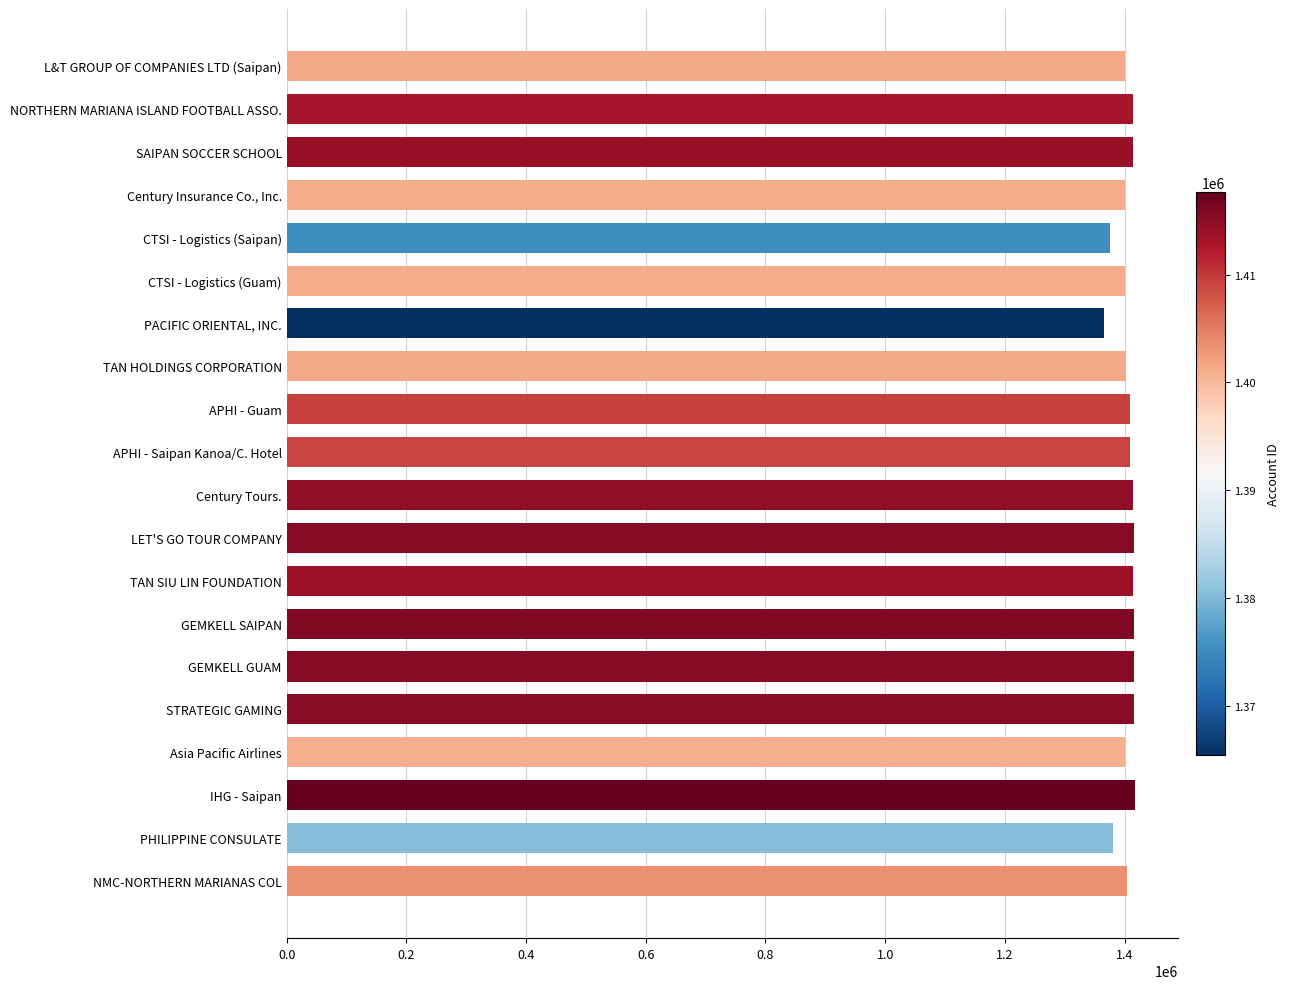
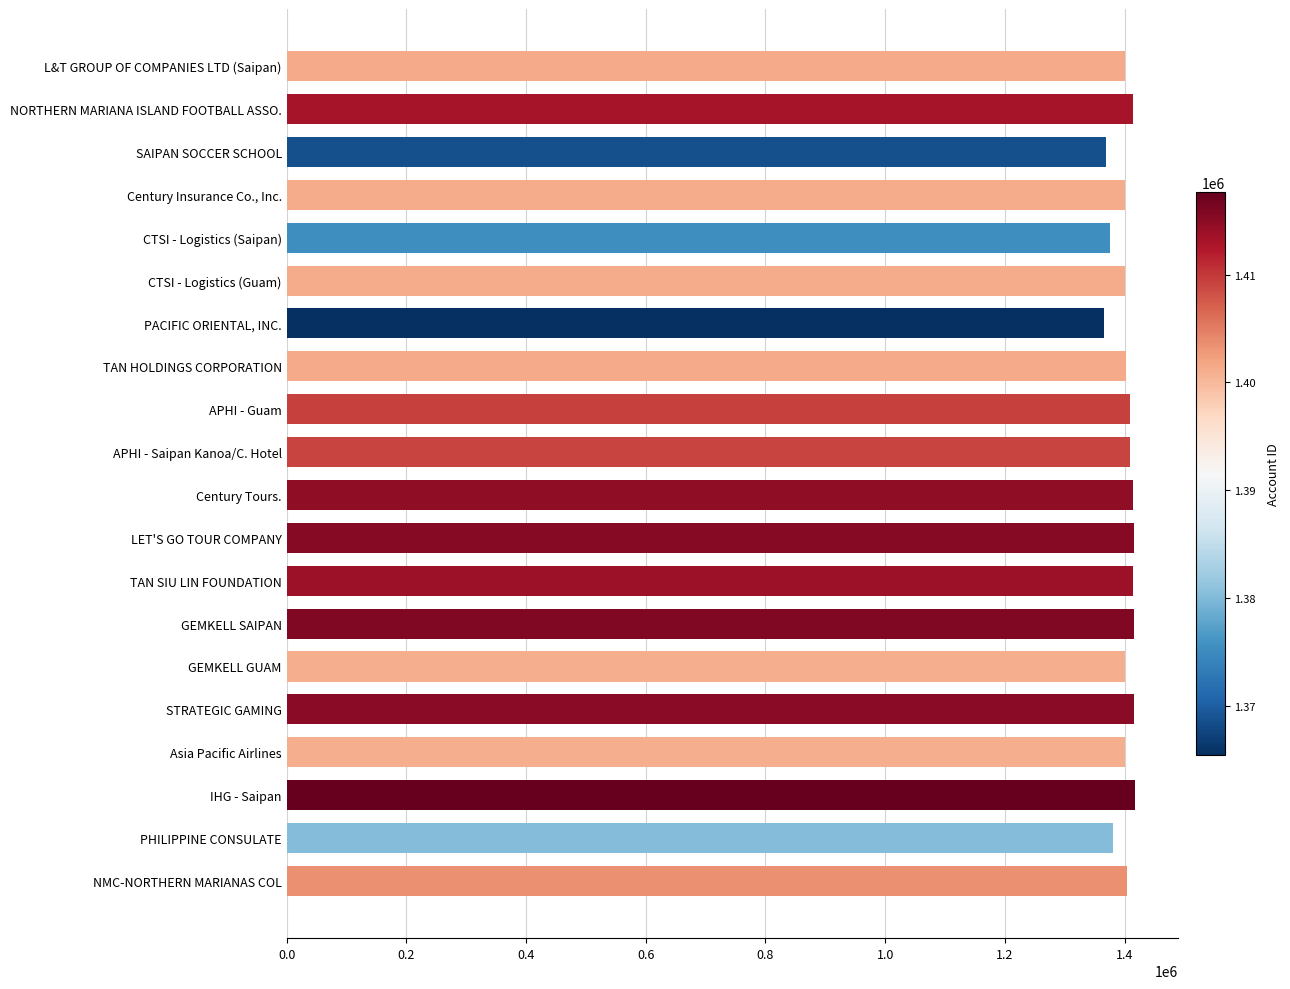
SAIPAN SOCCER SCHOOL: 1410000 -> 1370000
GEMKELL GUAM: 1420000 -> 1400000
